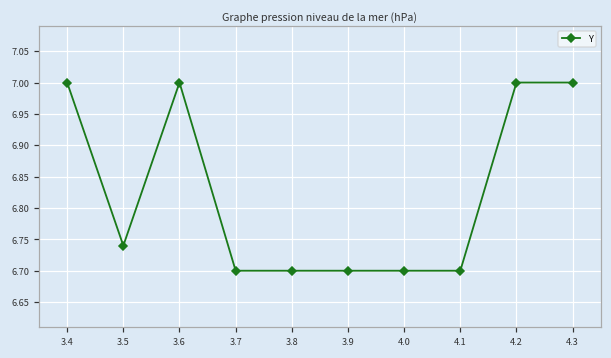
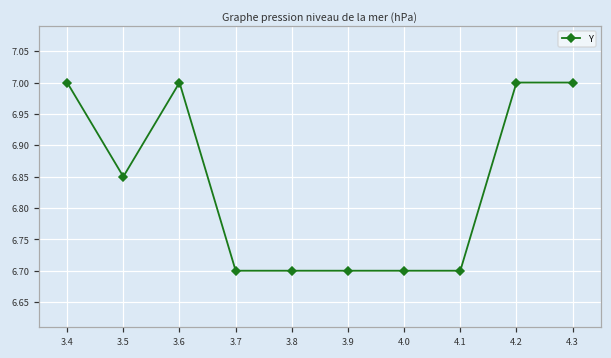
3.5: 6.74 -> 6.85
